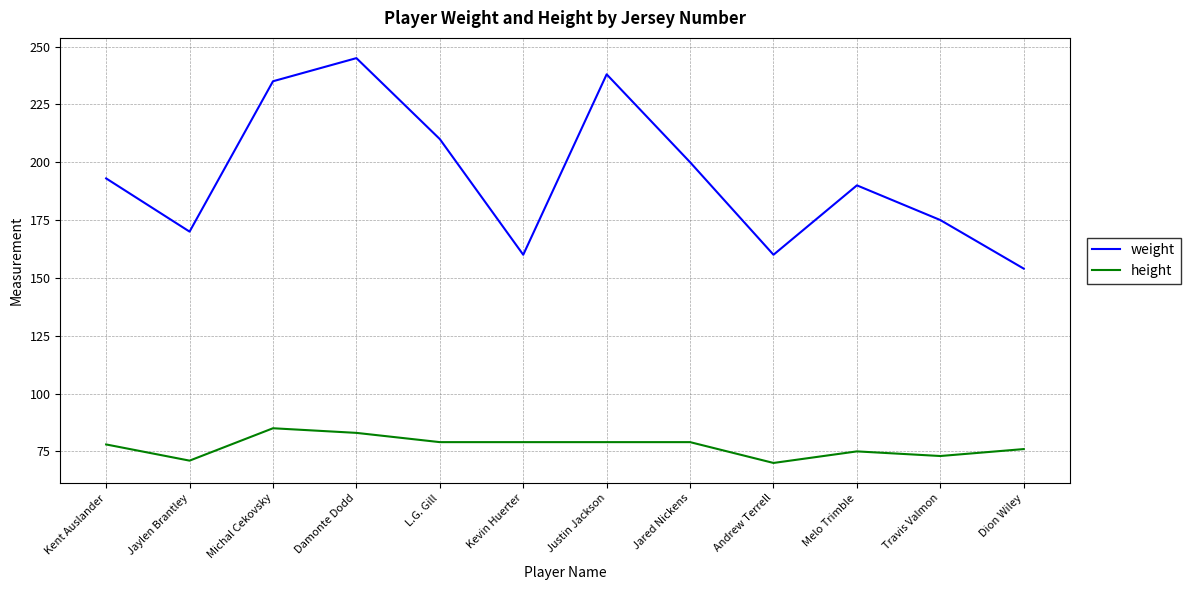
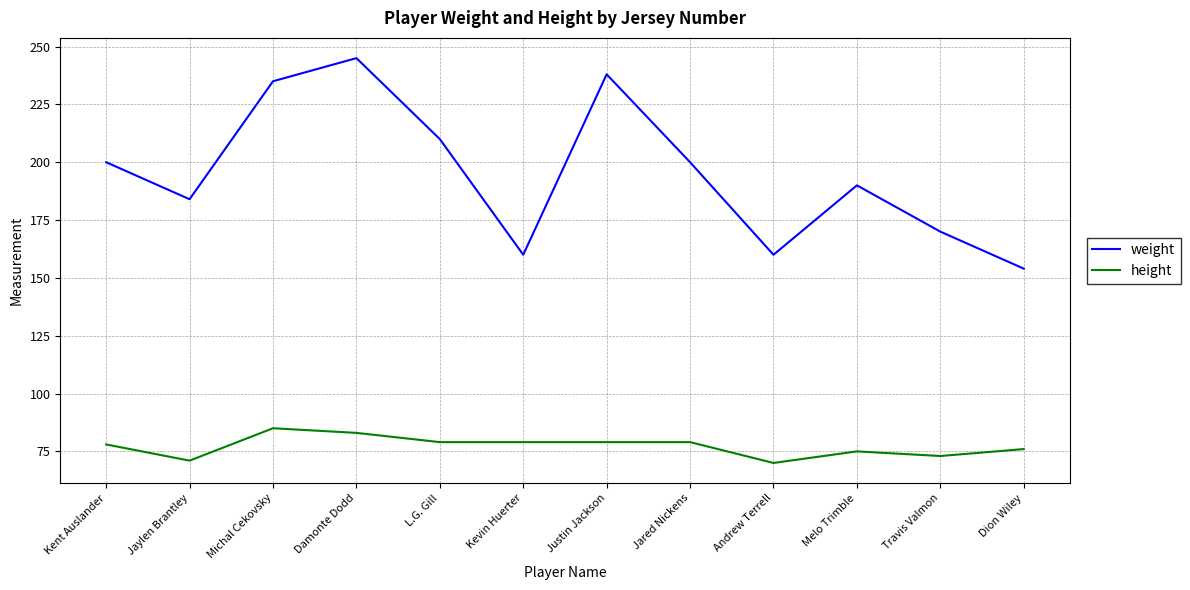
weight, Kent Auslander: 193 -> 200
weight, Jaylen Brantley: 170 -> 184
weight, Travis Valmon: 175 -> 170
